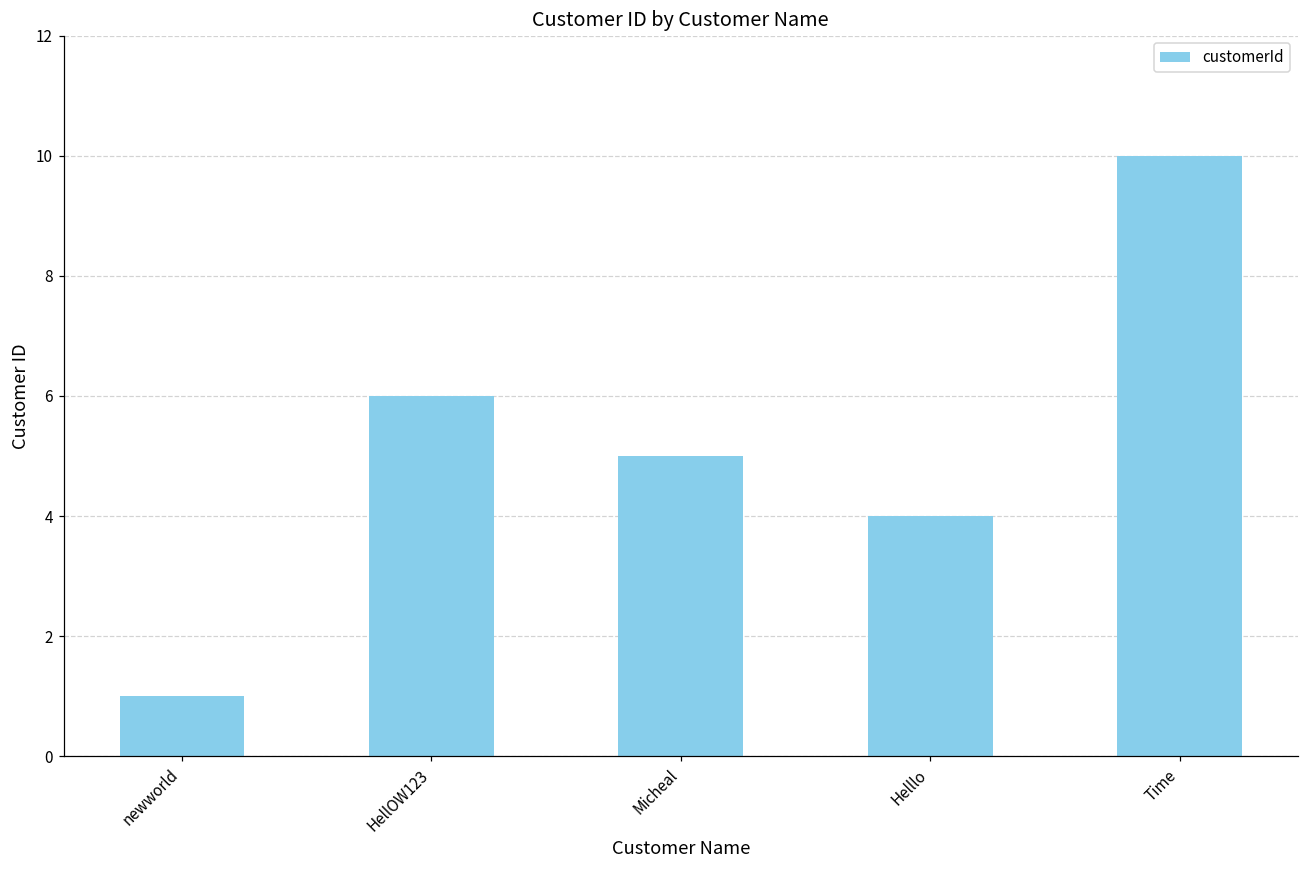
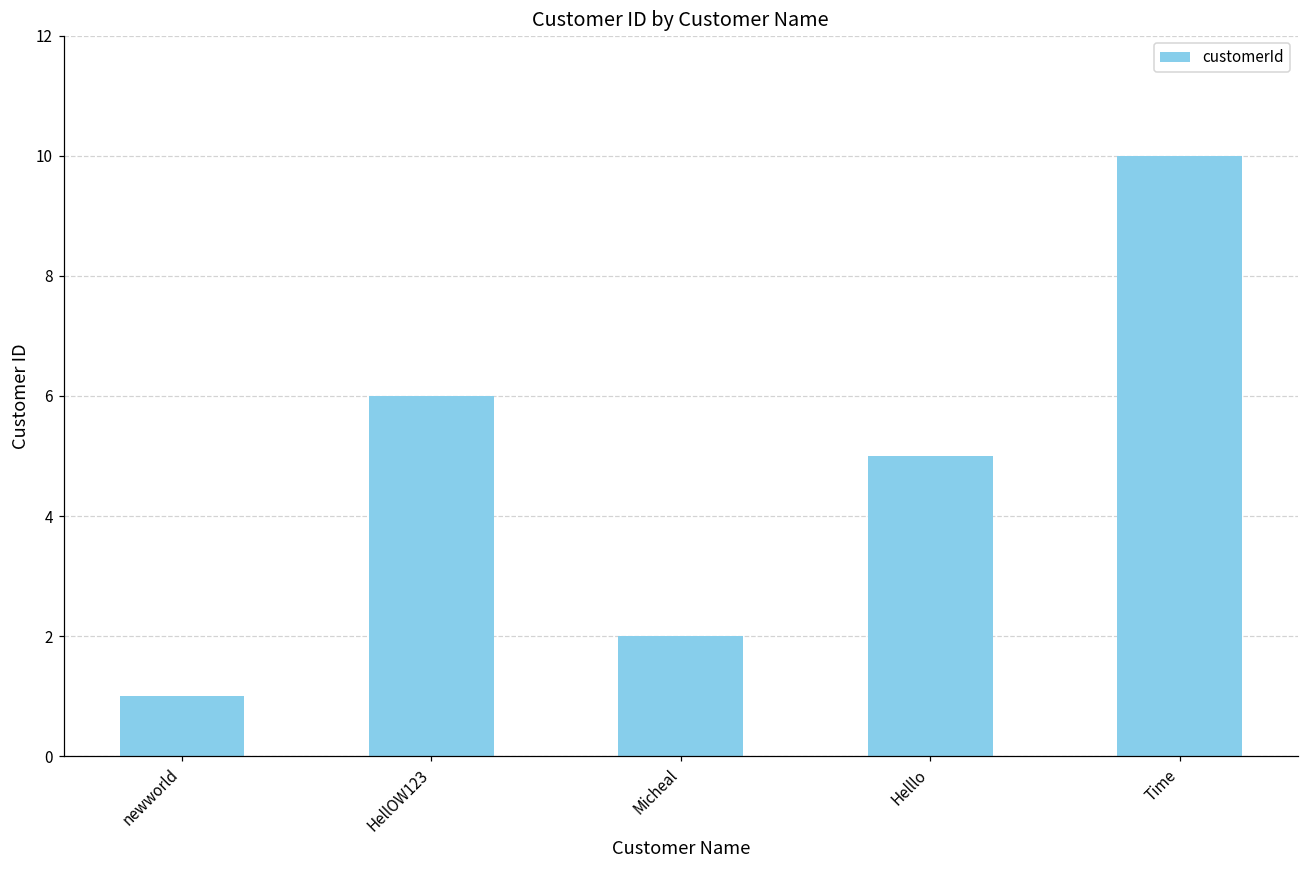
Micheal: 5 -> 2
Helllo: 4 -> 5
